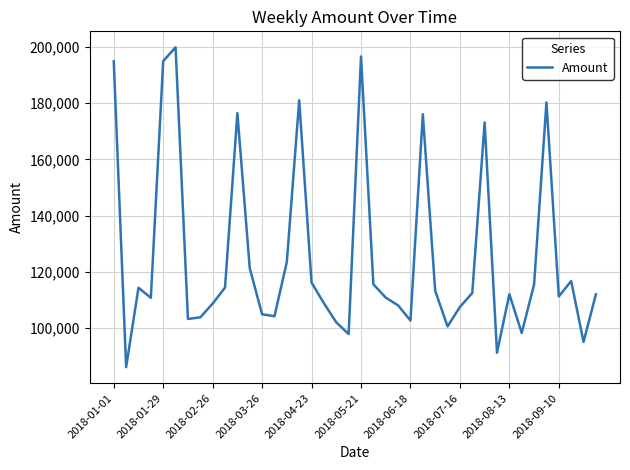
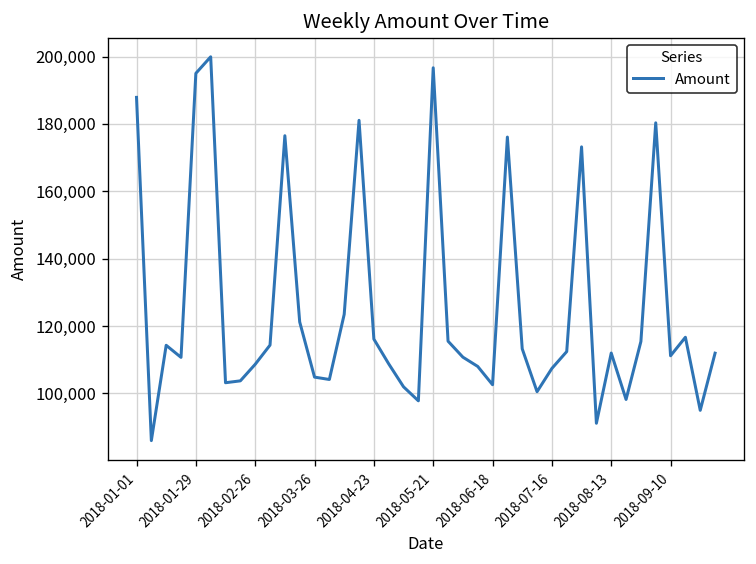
2018-01-01: 195,000 -> 188,000
